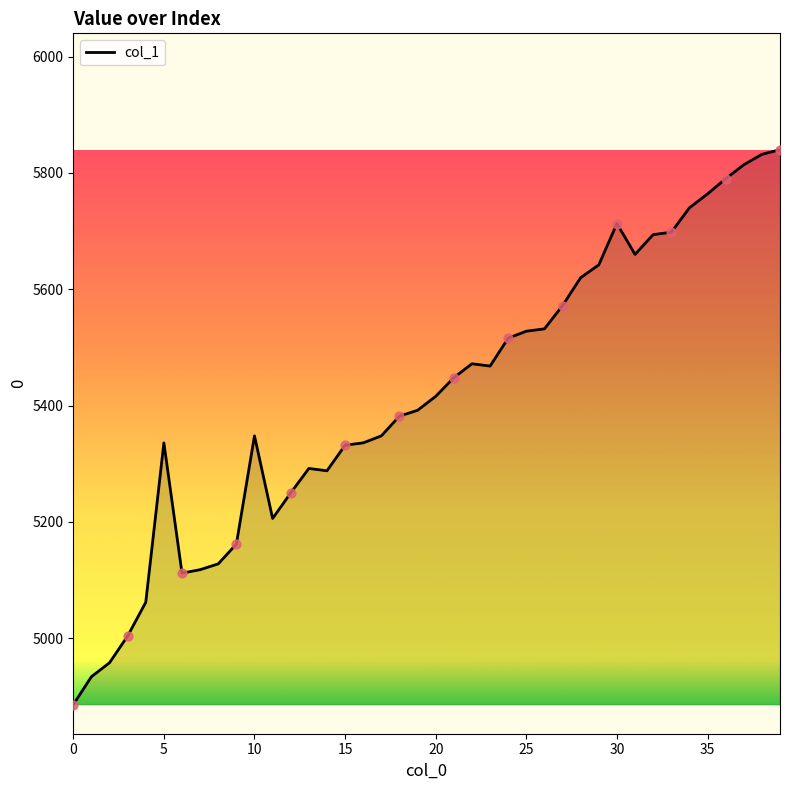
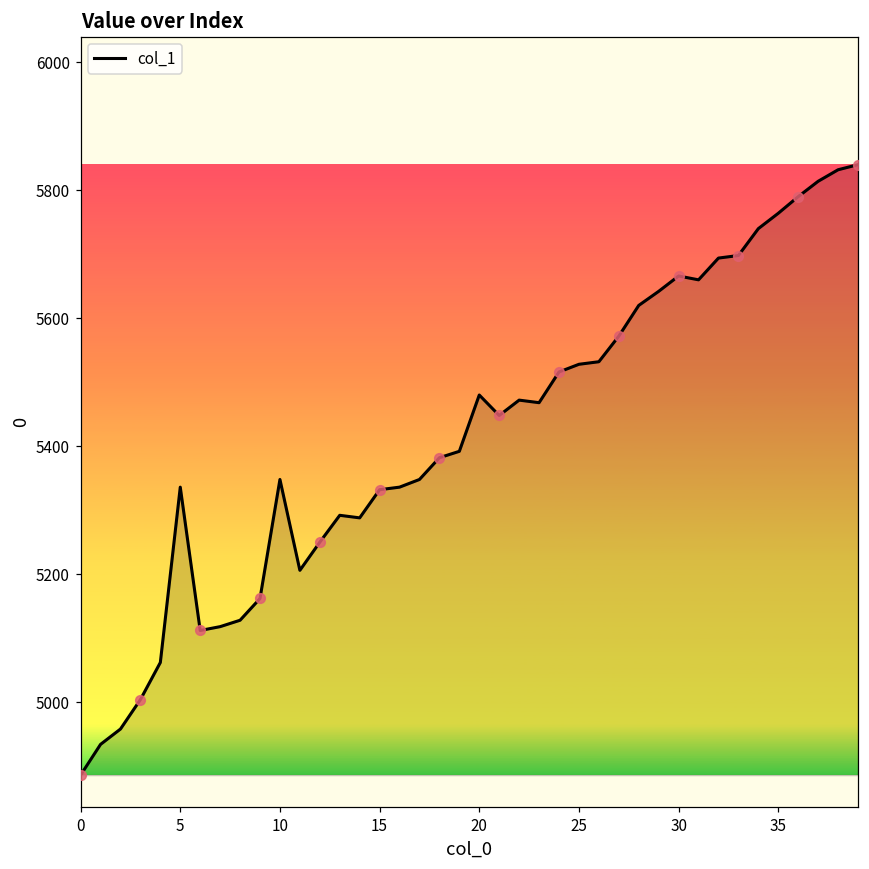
col_1, 20: 5420 -> 5480
col_1, 30: 5710 -> 5670
